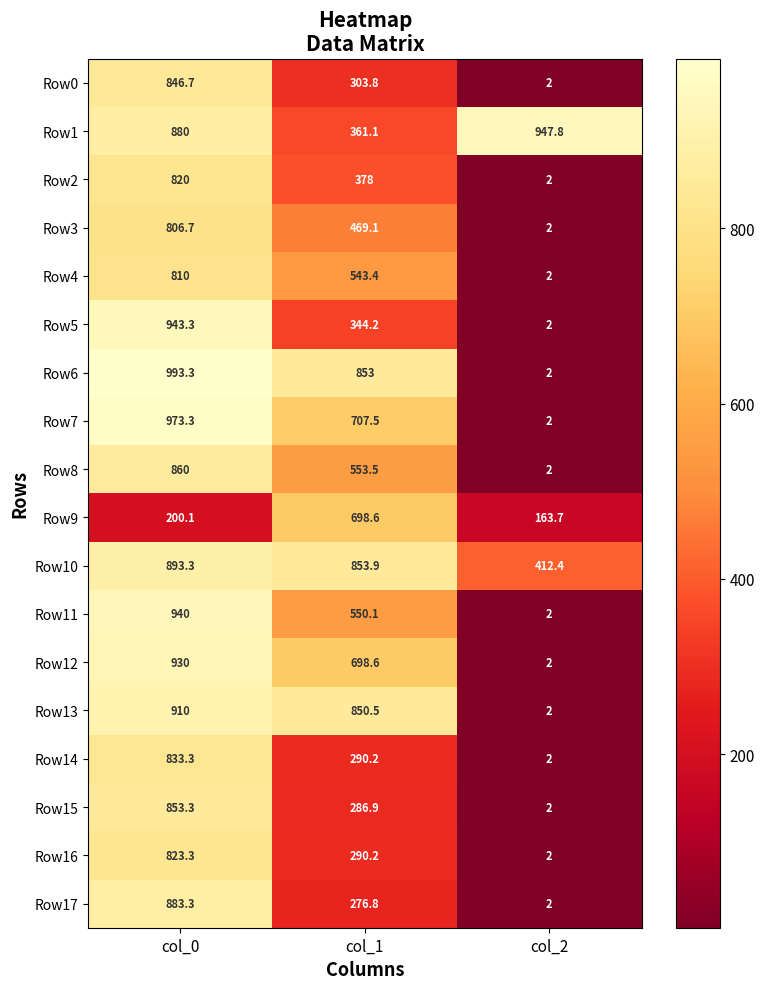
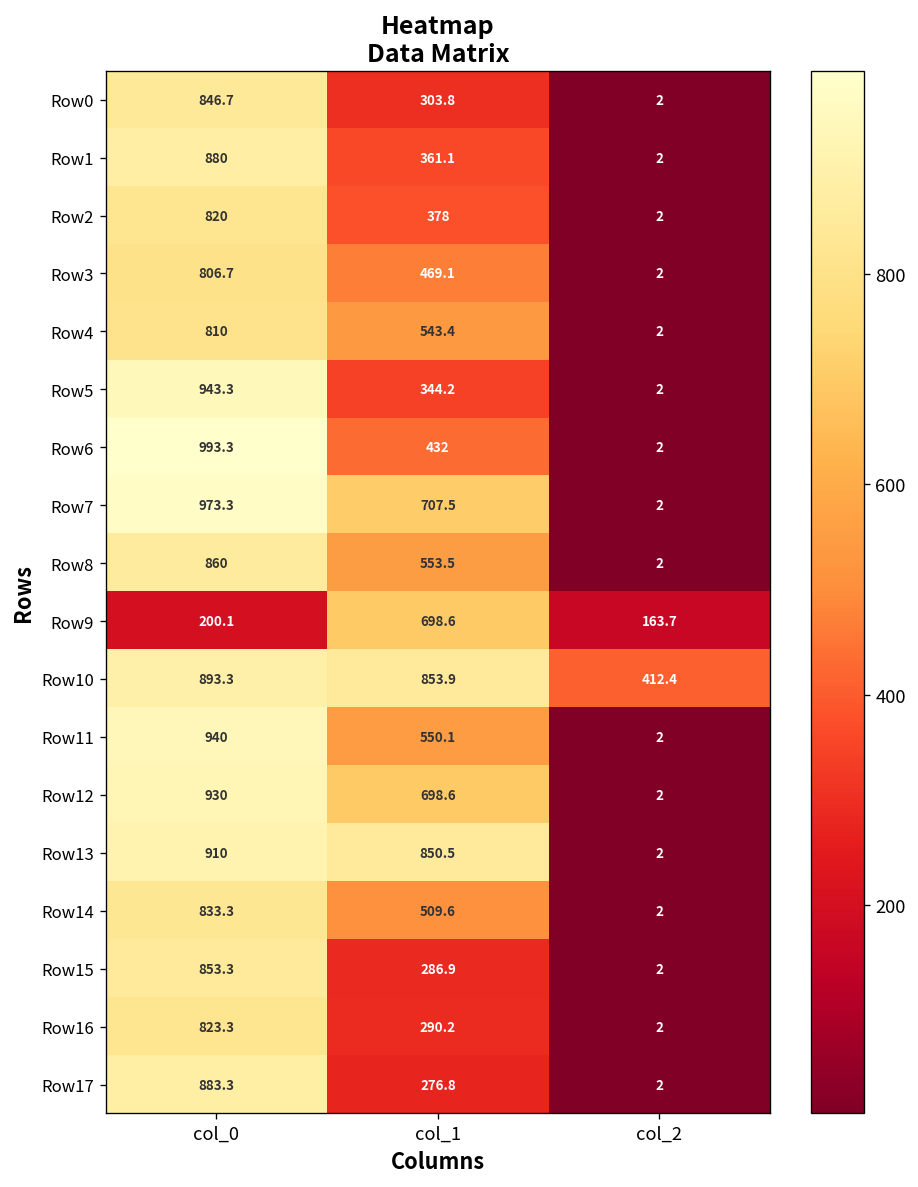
Row1, col_2: 947.8 -> 2
Row6, col_1: 853 -> 432
Row14, col_1: 290.2 -> 509.6
